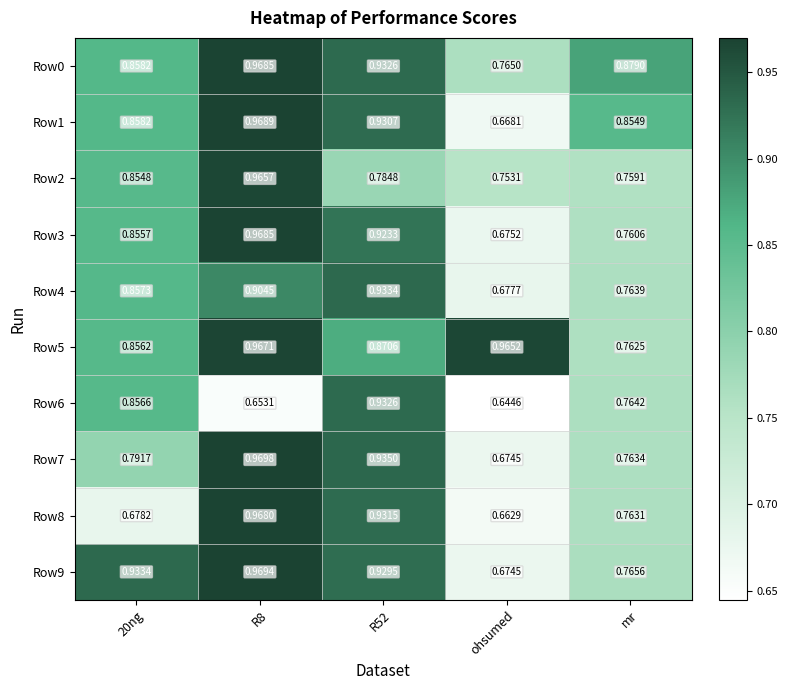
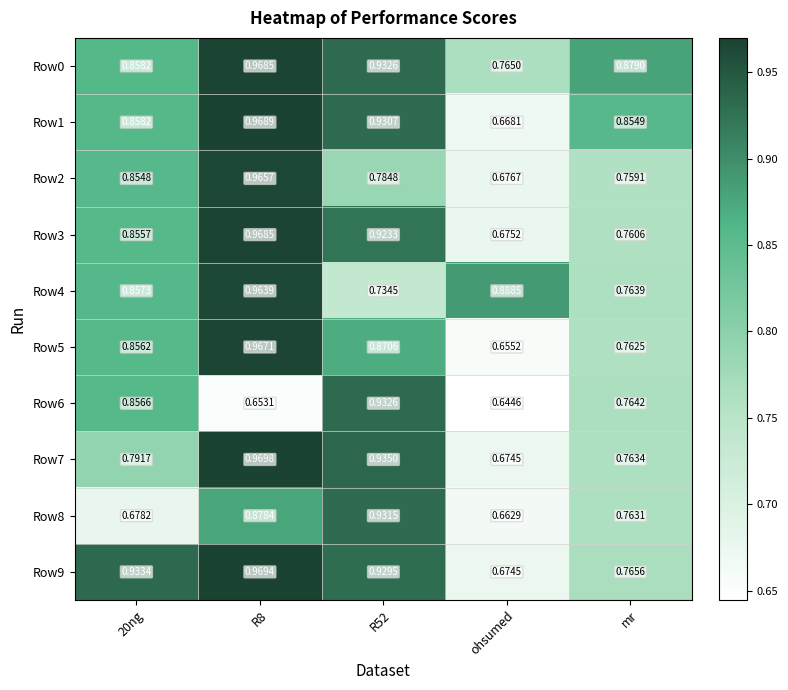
Row2, ohsumed: 0.7531 -> 0.6767
Row4, R8: 0.9045 -> 0.9639
Row4, R52: 0.9334 -> 0.7345
Row4, ohsumed: 0.6777 -> 0.8885
Row5, ohsumed: 0.9652 -> 0.6552
Row8, R8: 0.9680 -> 0.8784
